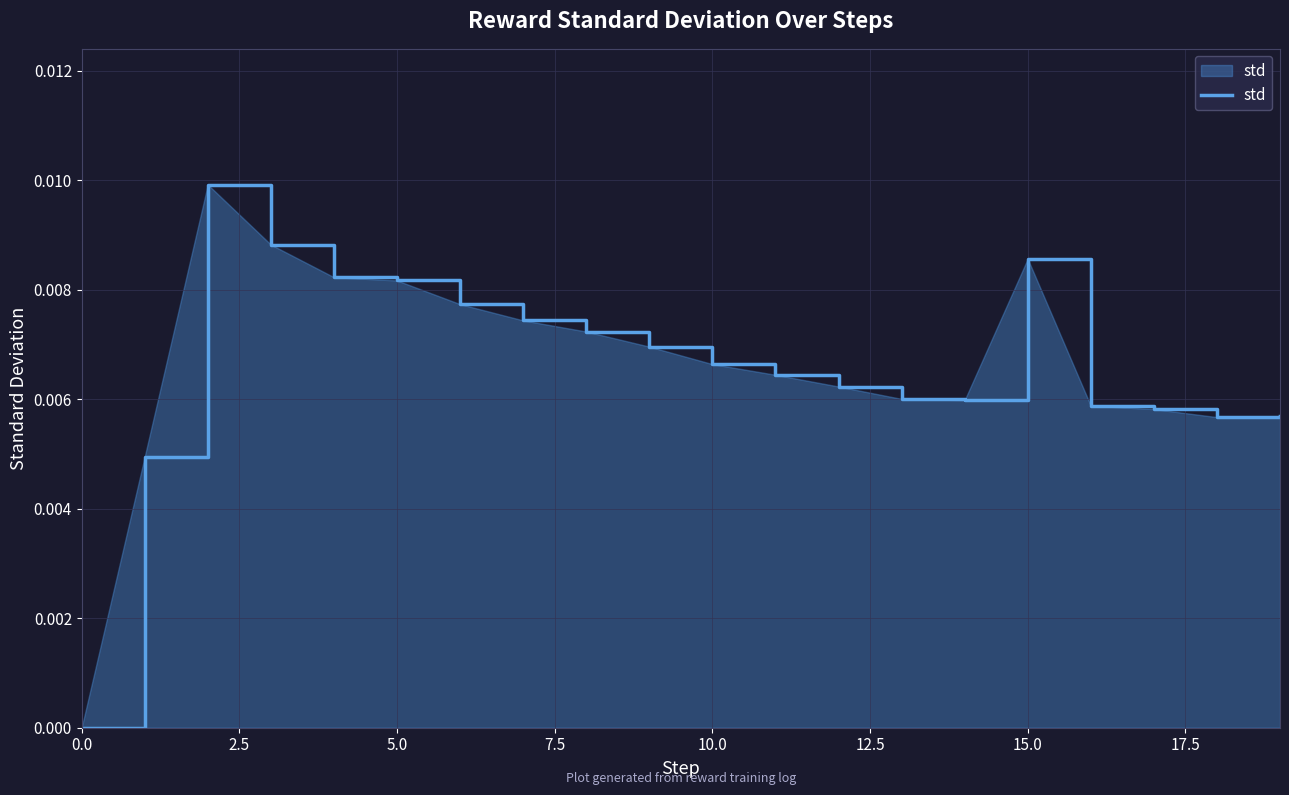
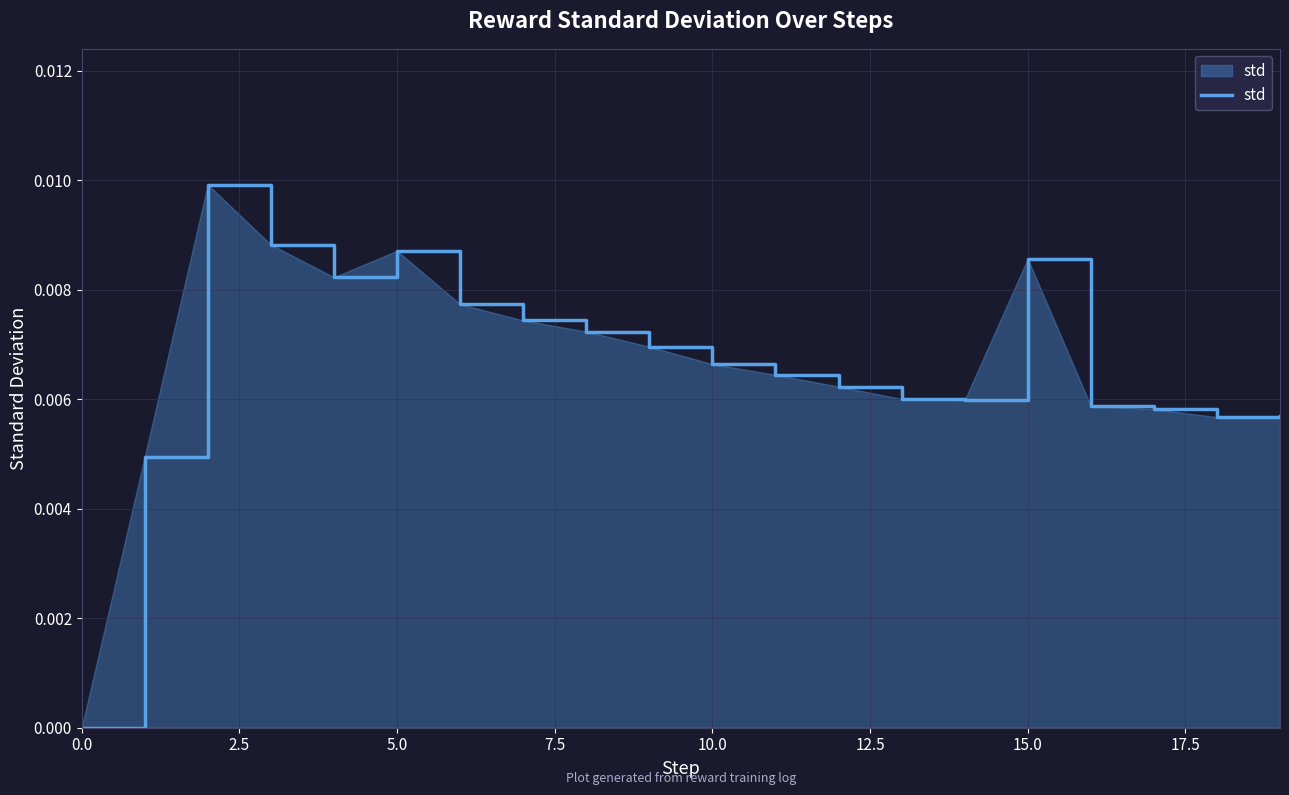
5.0: 0.0082 -> 0.0087
